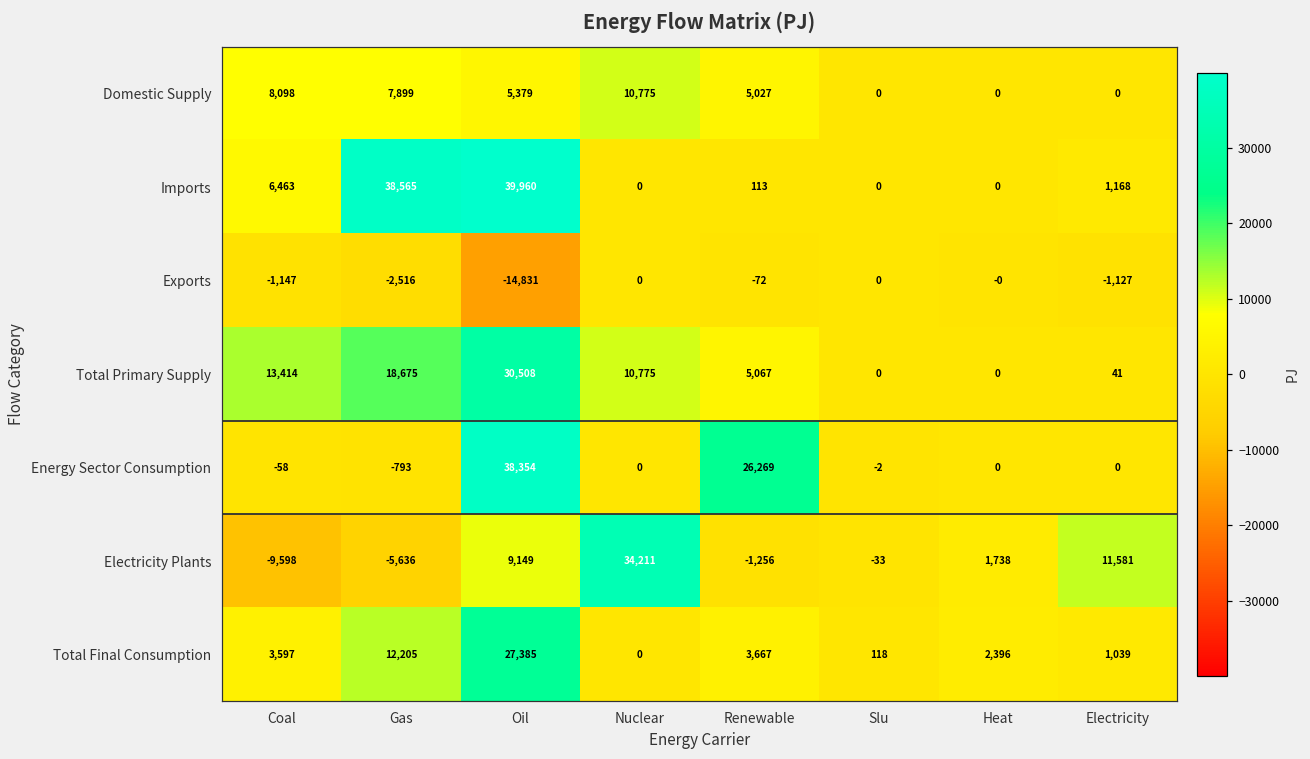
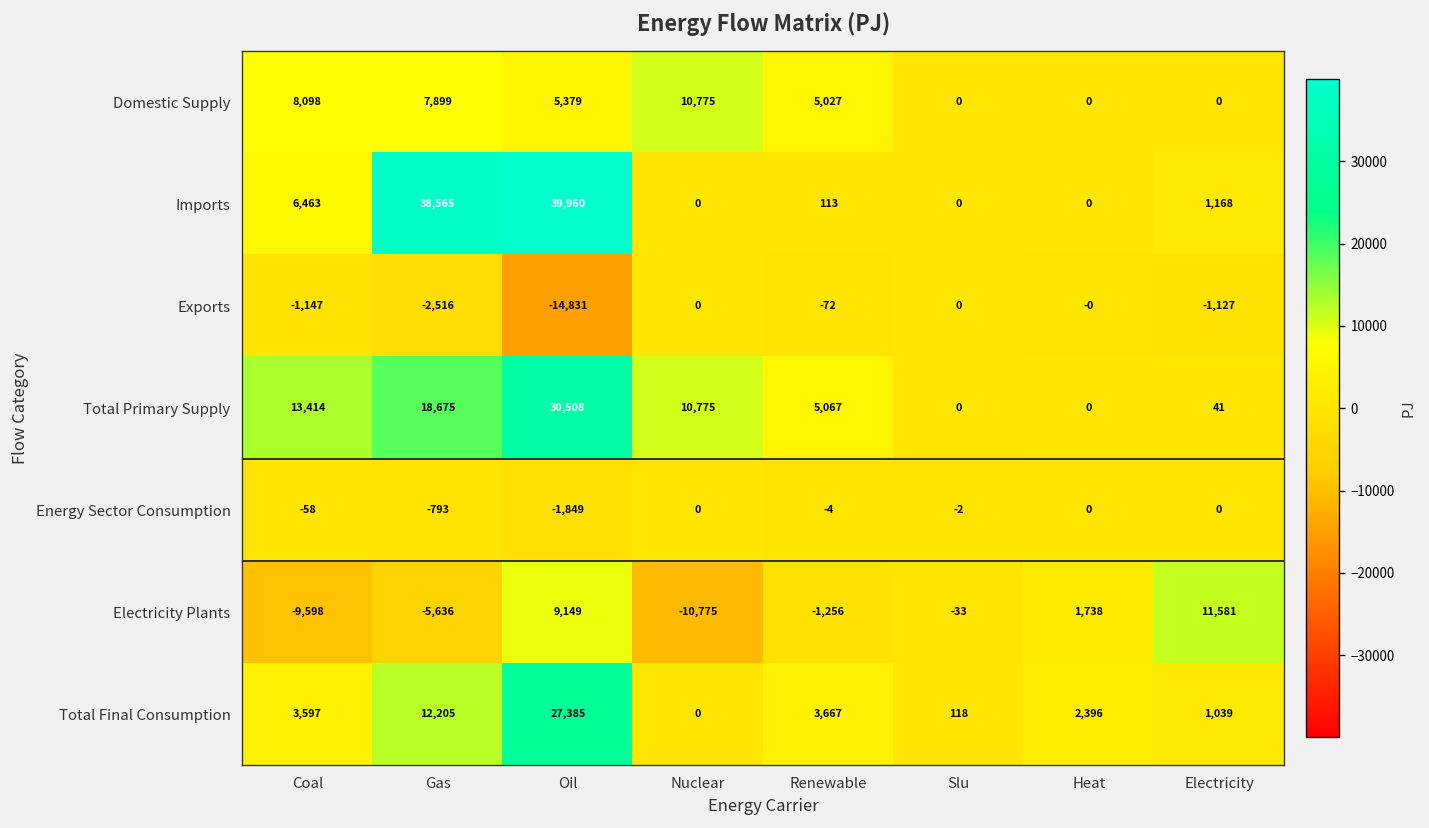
Energy Sector Consumption, Oil: 38,354 -> -1,849
Energy Sector Consumption, Renewable: 26,269 -> -4
Electricity Plants, Nuclear: 34,211 -> -10,775
